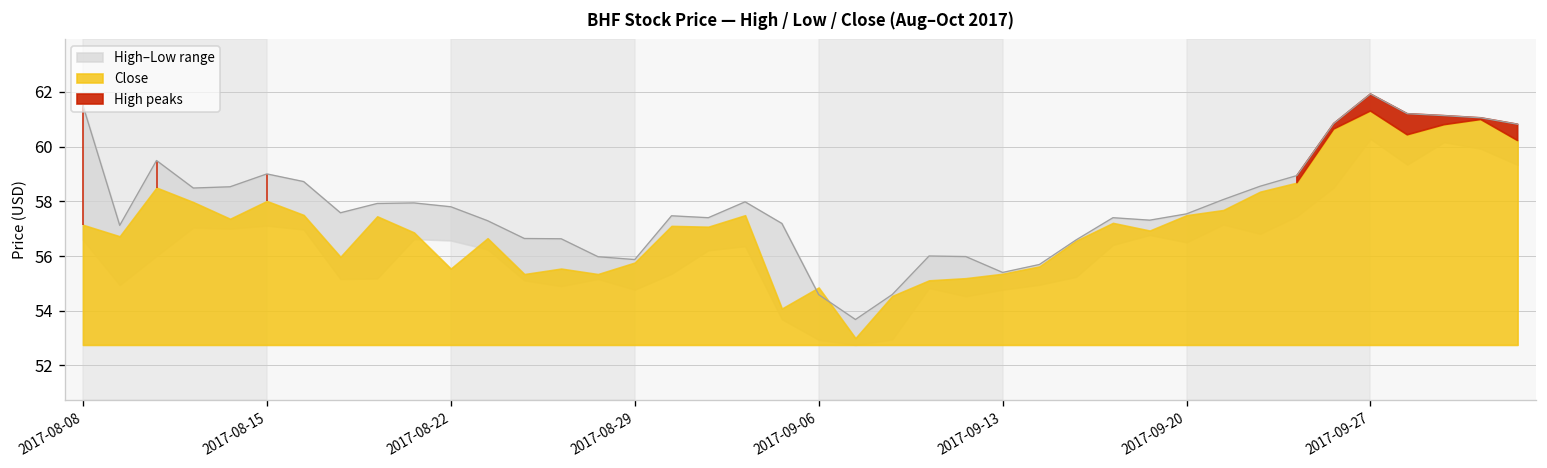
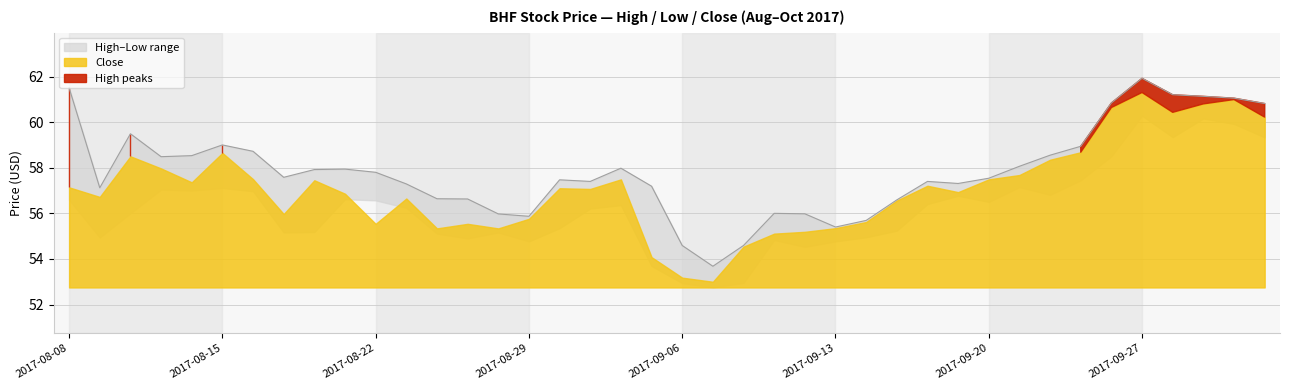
Close, 2017-08-15: 58.0 -> 58.7
Close, 2017-09-06: 54.9 -> 53.2
